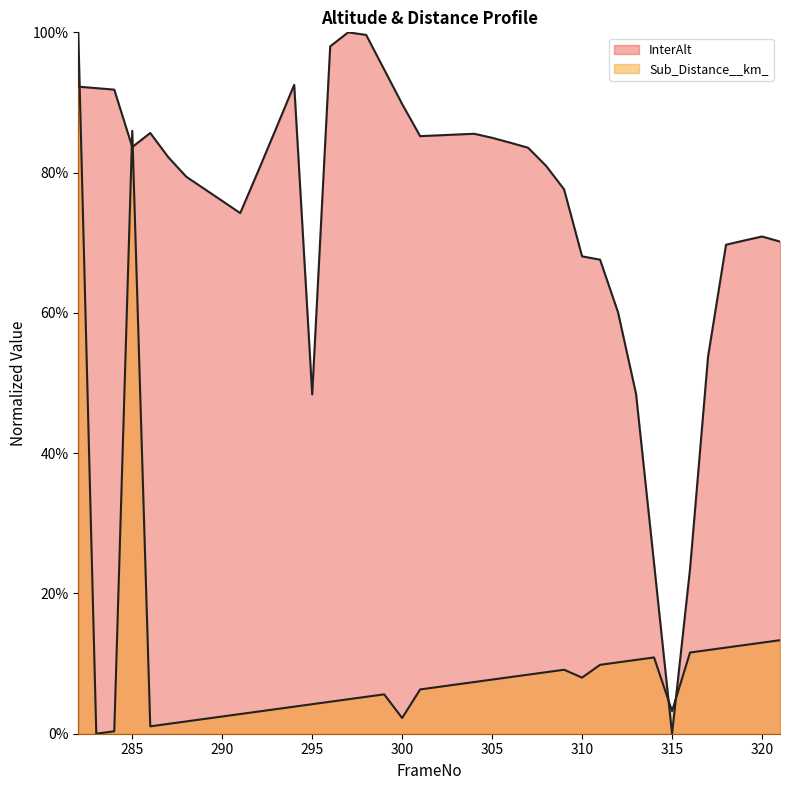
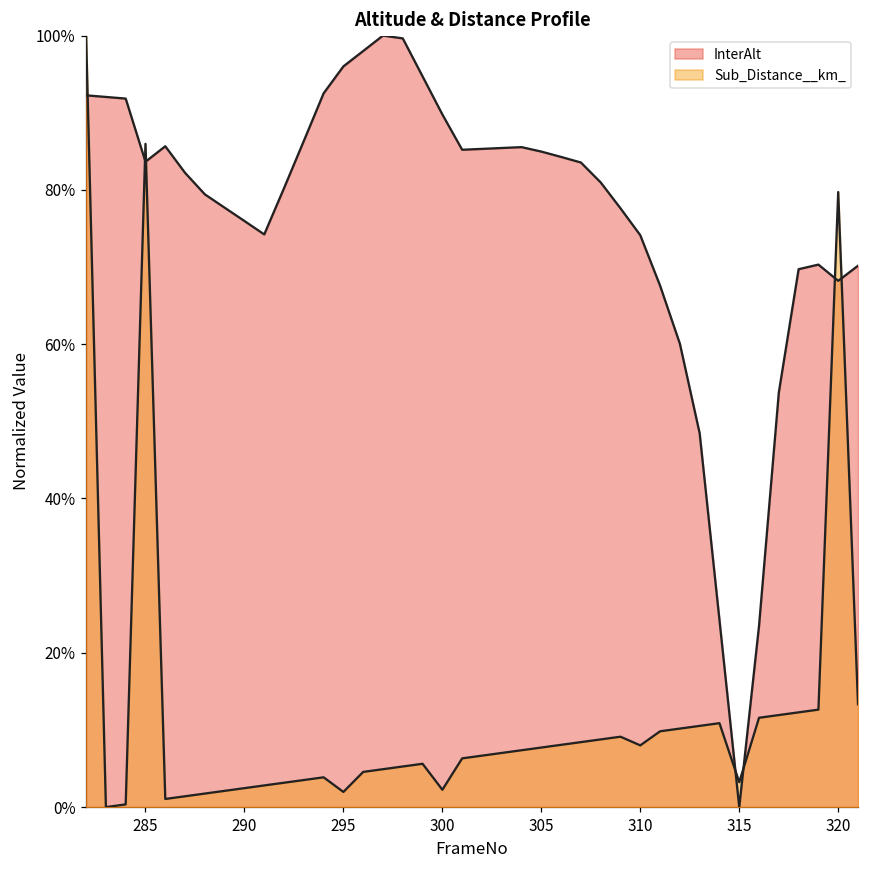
InterAlt, 295: 48% -> 96%
Sub_Distance__km_, 295: 4% -> 2%
InterAlt, 310: 68% -> 74%
InterAlt, 320: 71% -> 68%
Sub_Distance__km_, 320: 13% -> 80%
